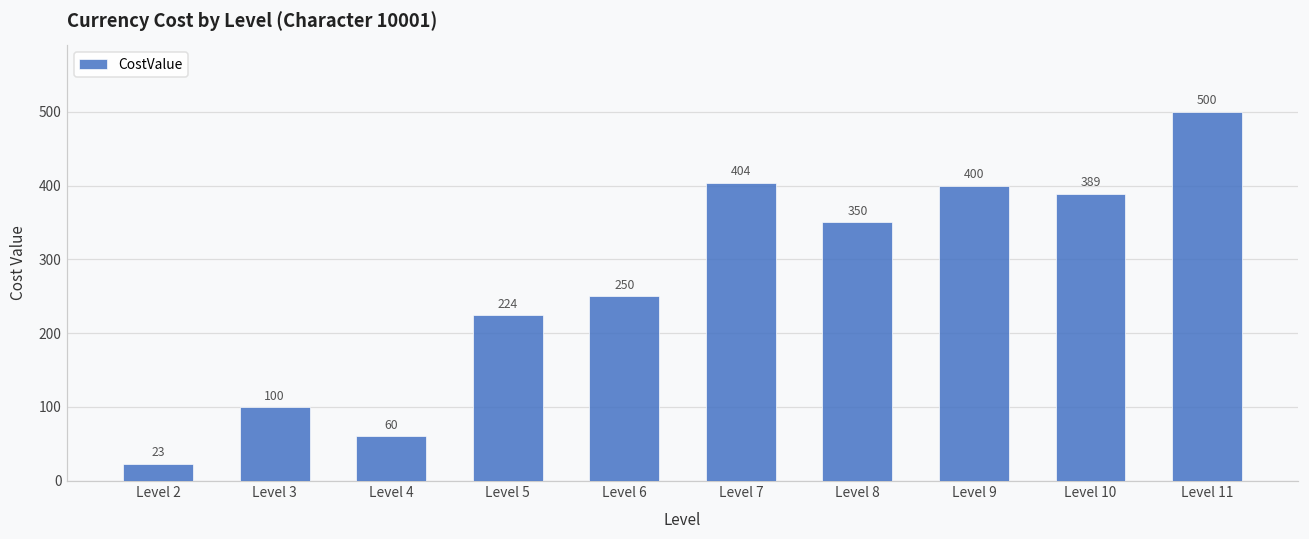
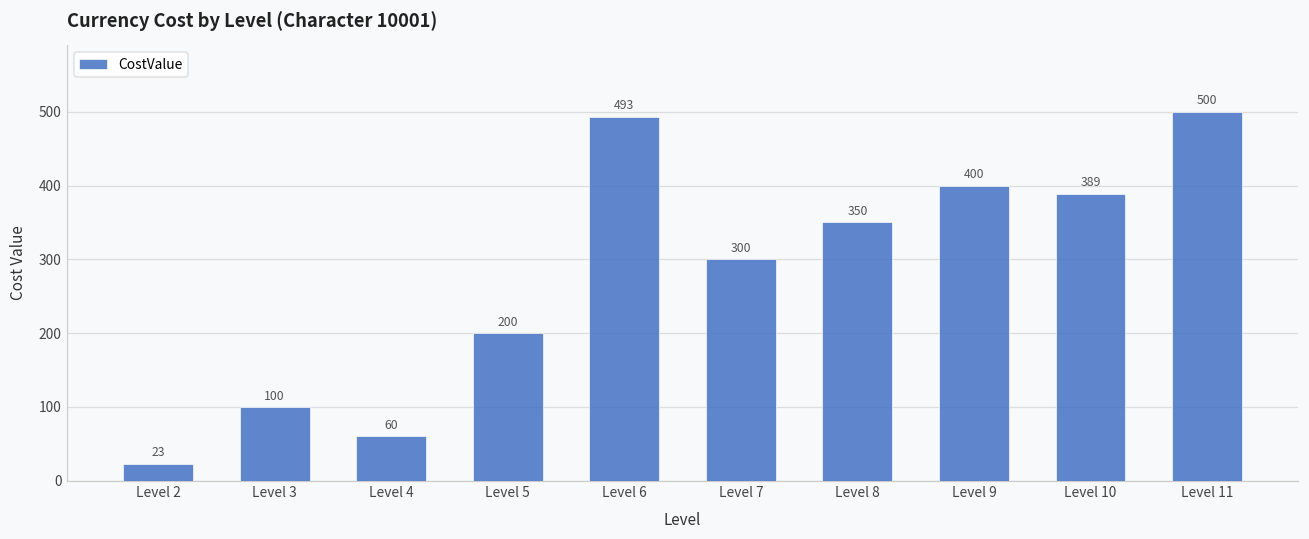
Level 5: 224 -> 200
Level 6: 250 -> 493
Level 7: 404 -> 300
